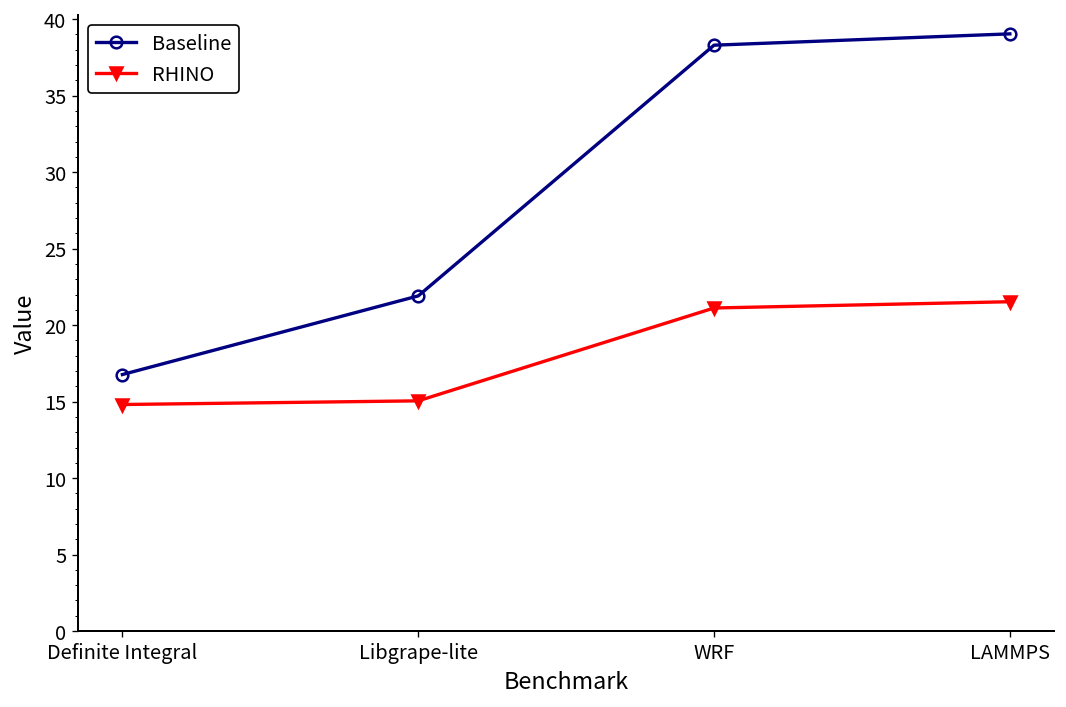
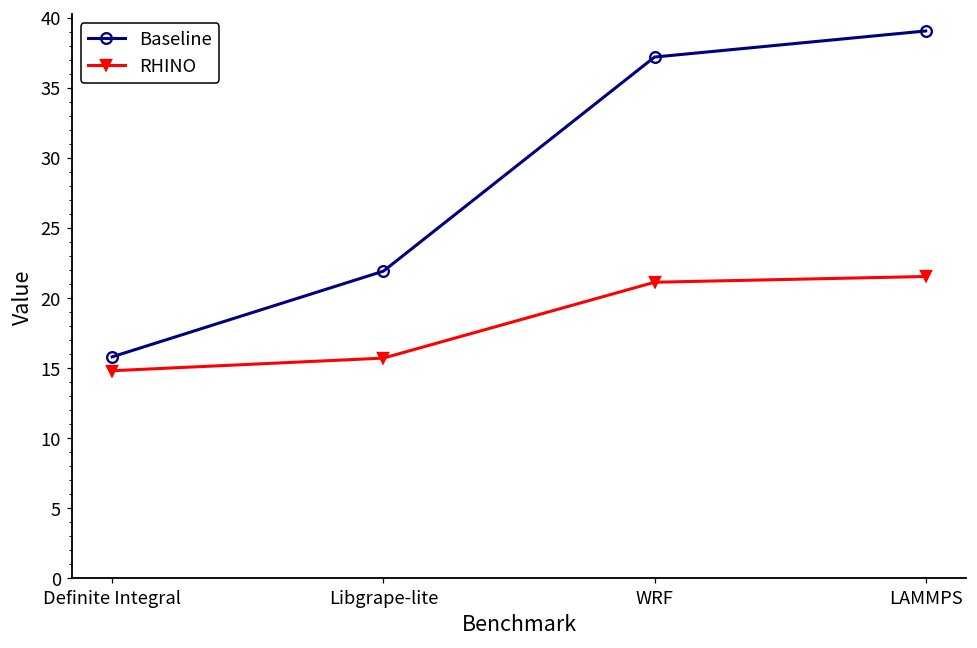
Baseline, Definite Integral: 16.8 -> 15.8
RHINO, Libgrape-lite: 15.1 -> 15.7
Baseline, WRF: 38.3 -> 37.2
